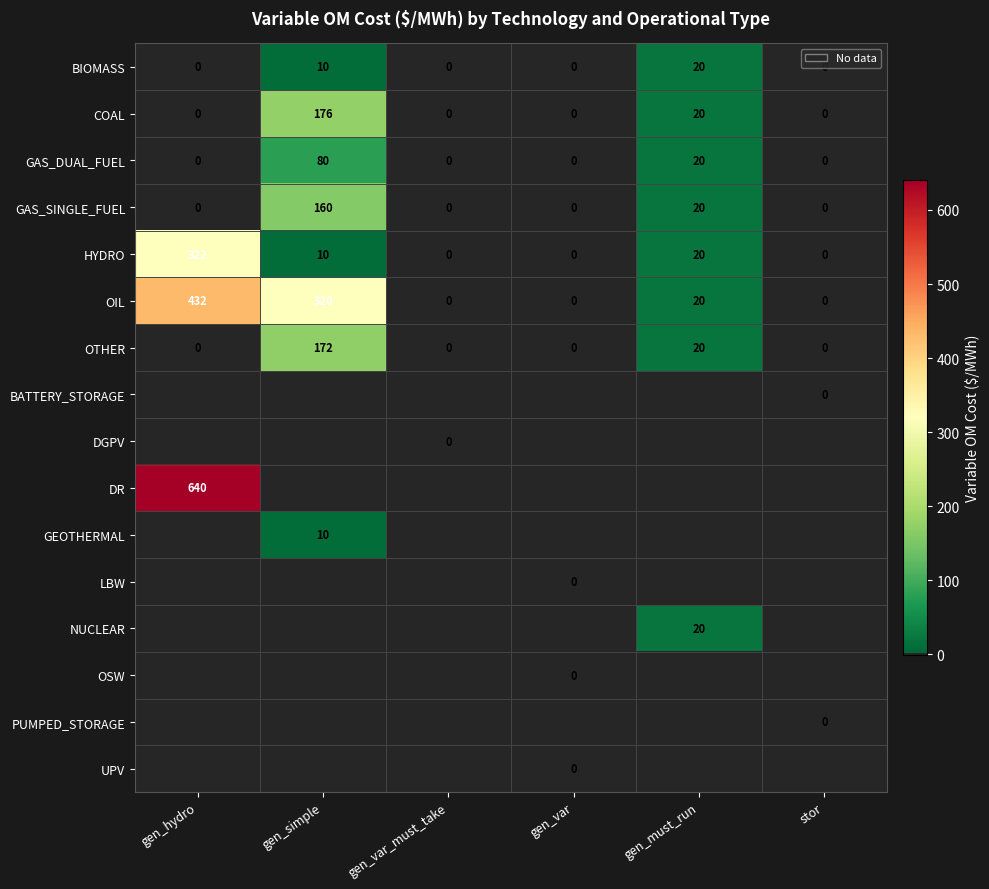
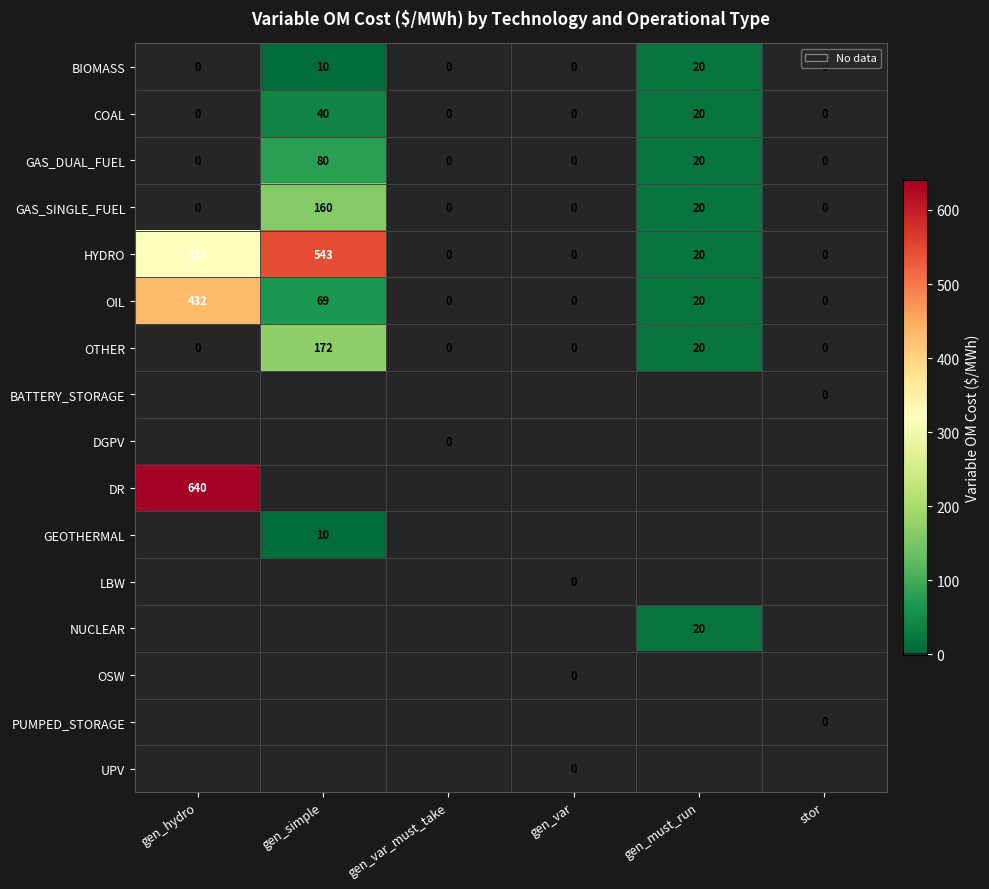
COAL, gen_simple: 176 -> 40
HYDRO, gen_simple: 10 -> 543
OIL, gen_simple: 320 -> 69
